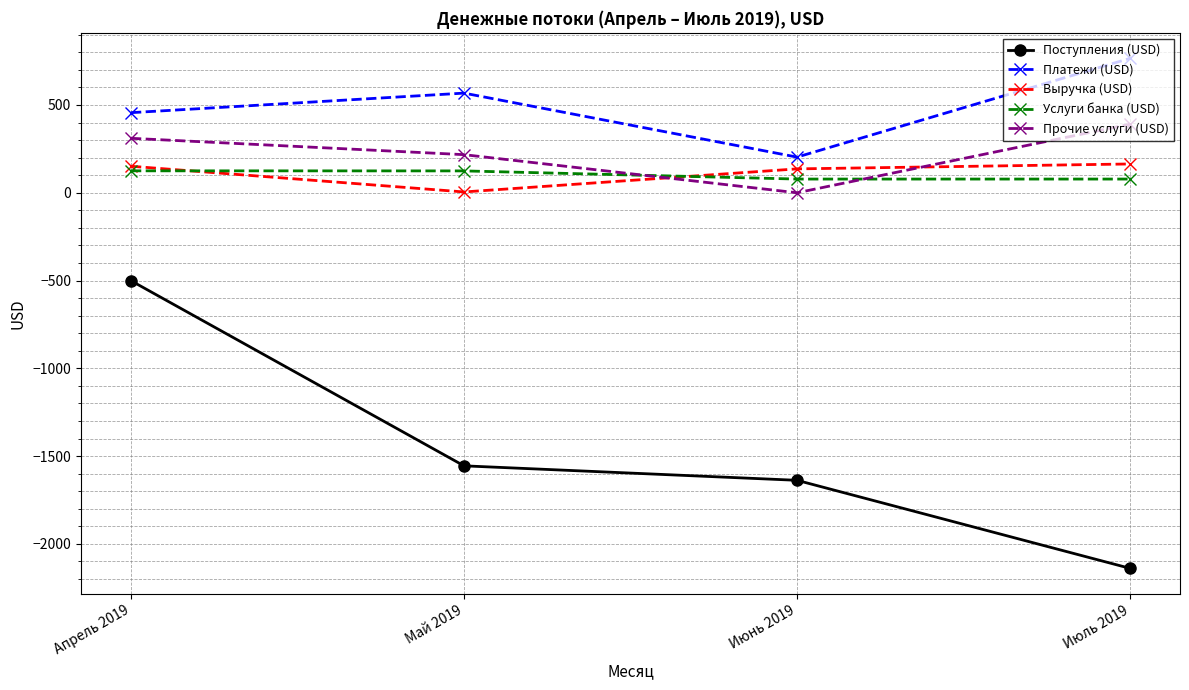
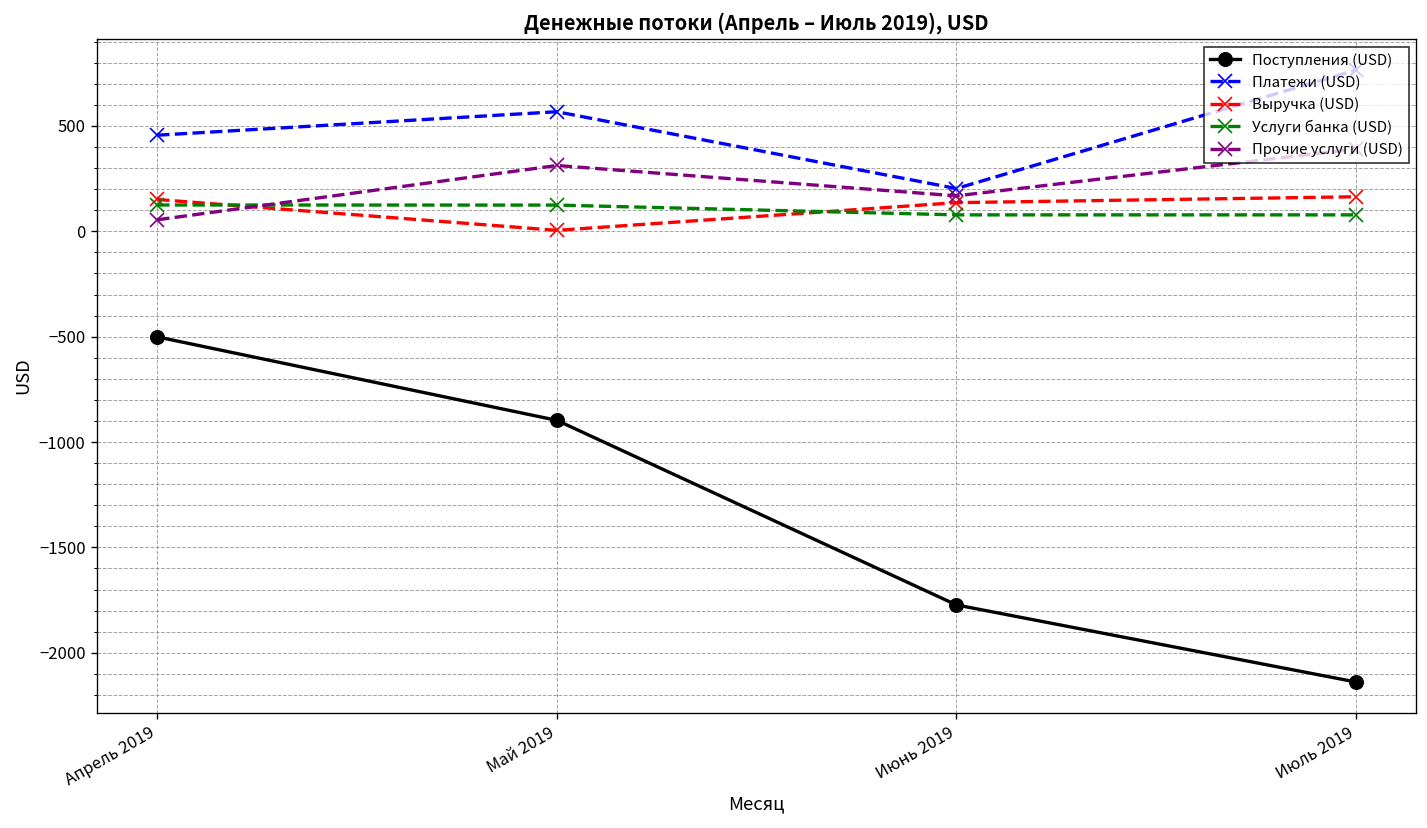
Прочие услуги (USD), Апрель 2019: 310 -> 50
Поступления (USD), Май 2019: -1560 -> -900
Прочие услуги (USD), Май 2019: 220 -> 310
Поступления (USD), Июнь 2019: -1640 -> -1770
Прочие услуги (USD), Июнь 2019: 0 -> 170
